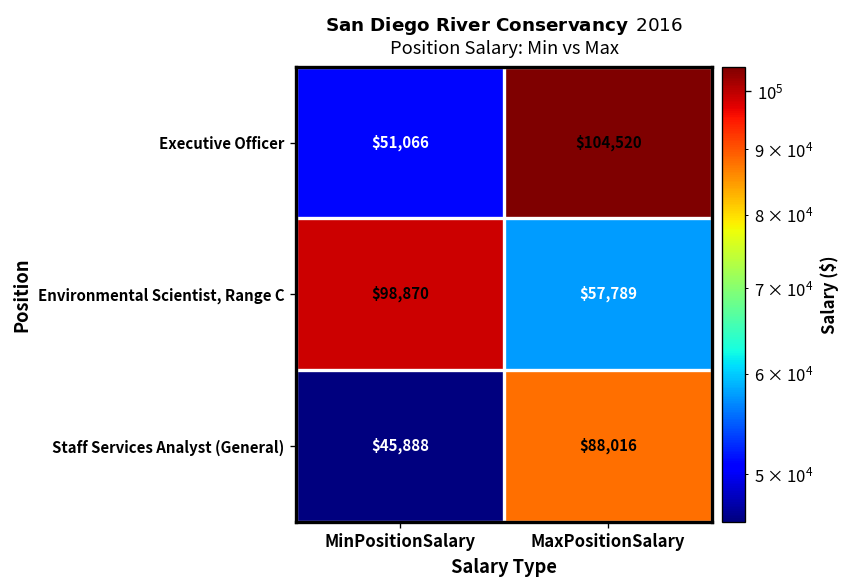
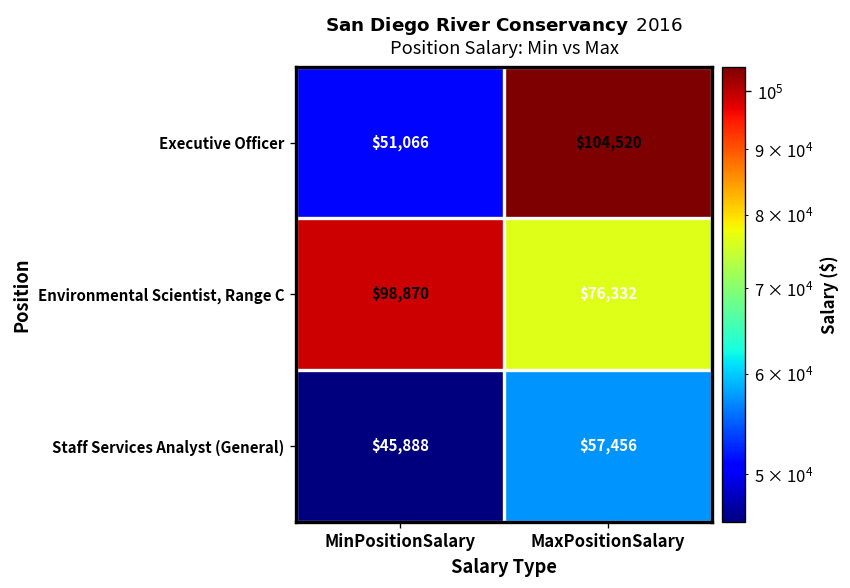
Environmental Scientist, Range C, MaxPositionSalary: $57,789 -> $76,332
Staff Services Analyst (General), MaxPositionSalary: $88,016 -> $57,456
